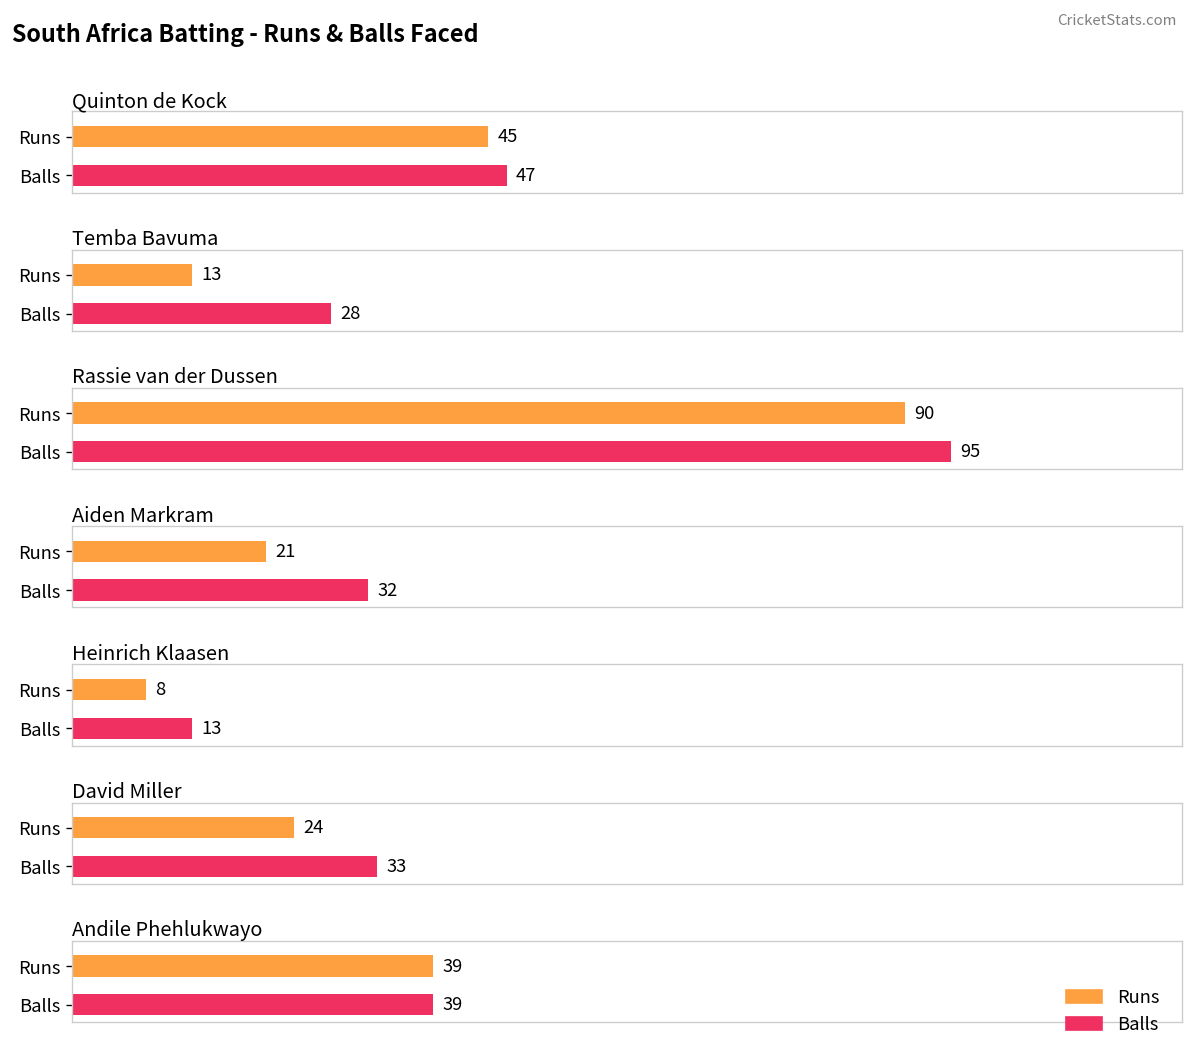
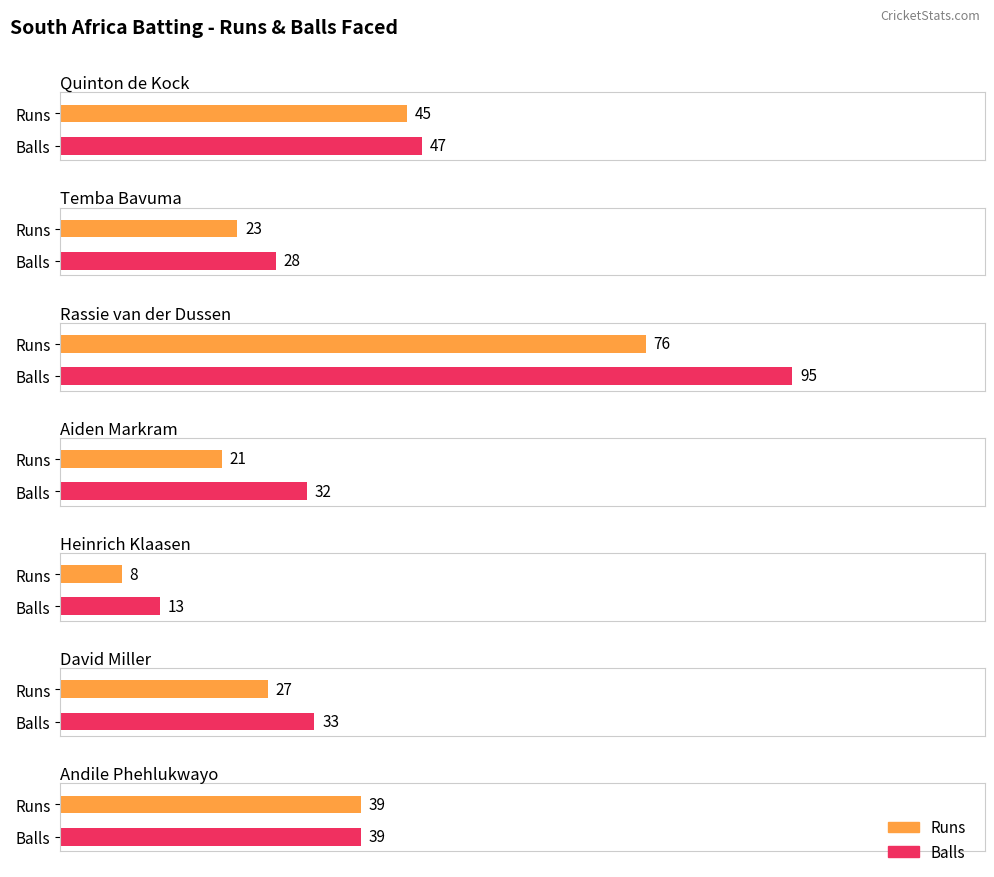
Temba Bavuma, Runs: 13 -> 23
Rassie van der Dussen, Runs: 90 -> 76
David Miller, Runs: 24 -> 27
